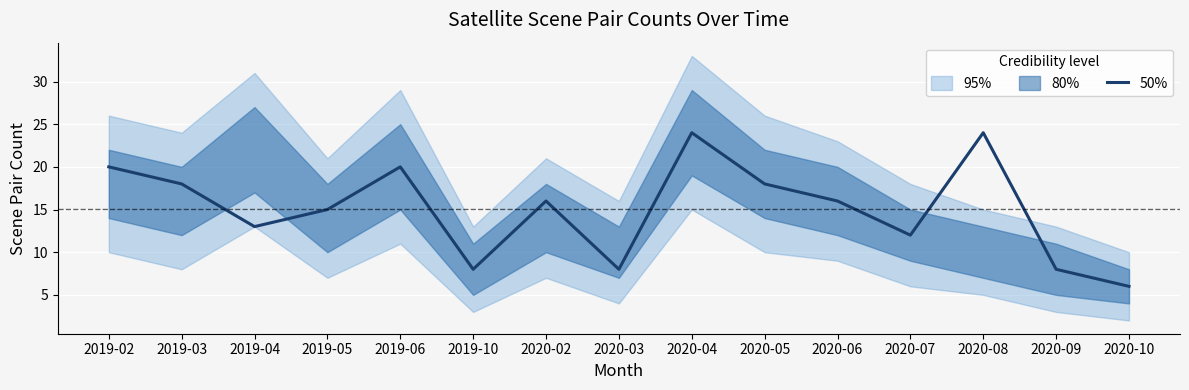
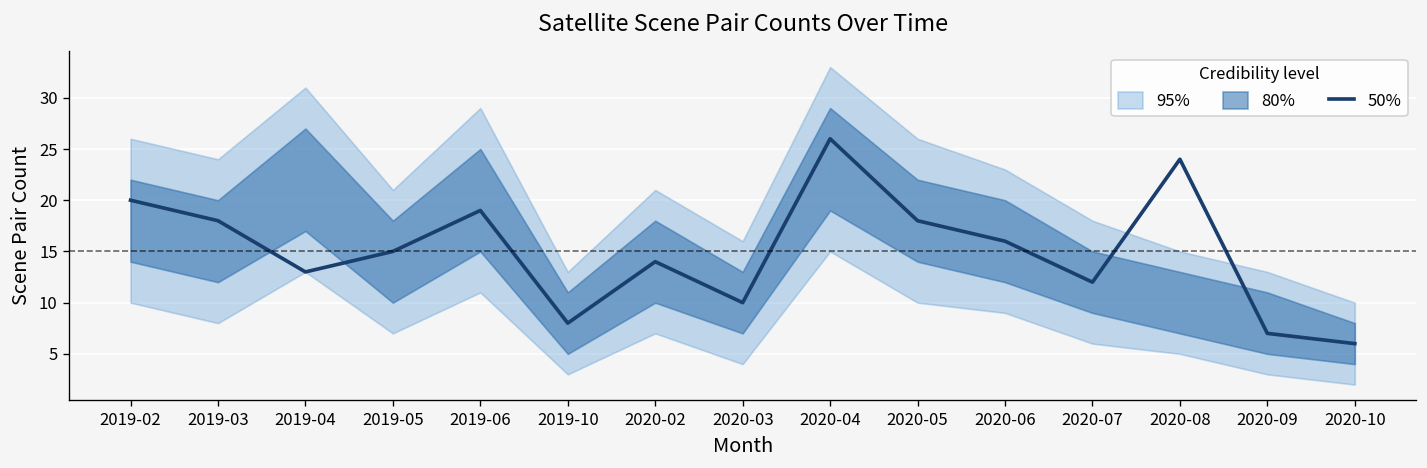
50%, 2019-06: 20 -> 19
50%, 2020-02: 16 -> 14
50%, 2020-03: 8 -> 10
50%, 2020-04: 24 -> 26
50%, 2020-09: 8 -> 7
